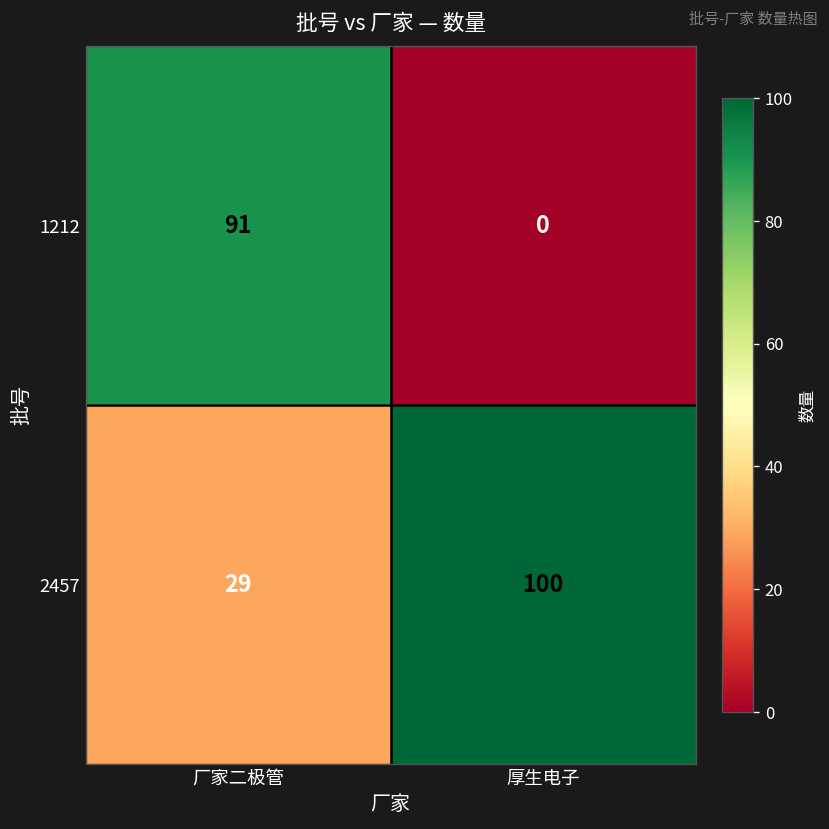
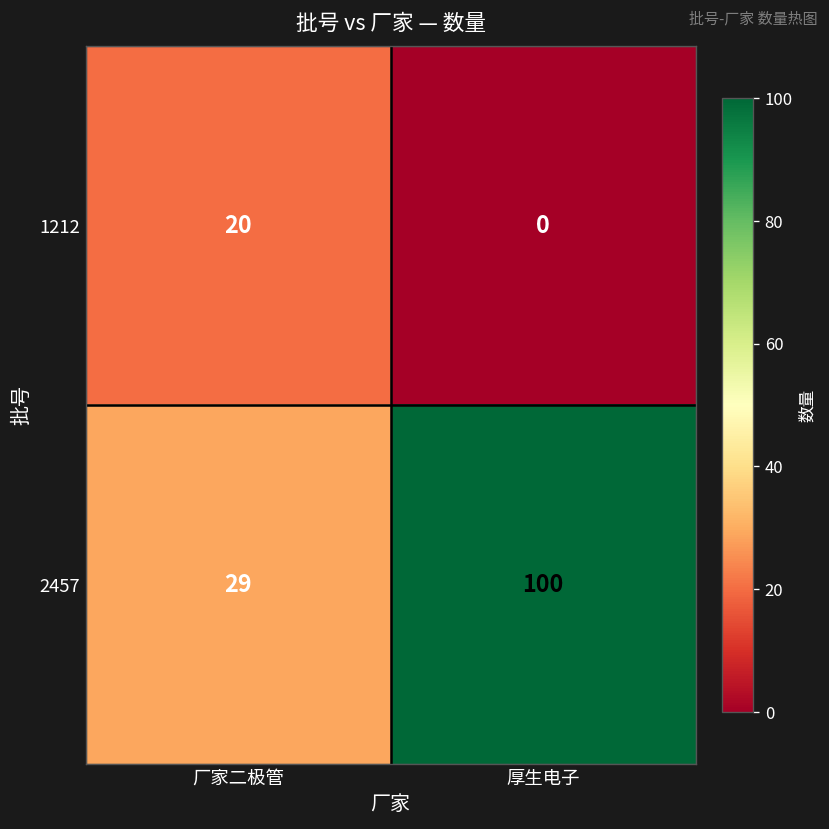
1212, 厂家二极管: 91 -> 20
